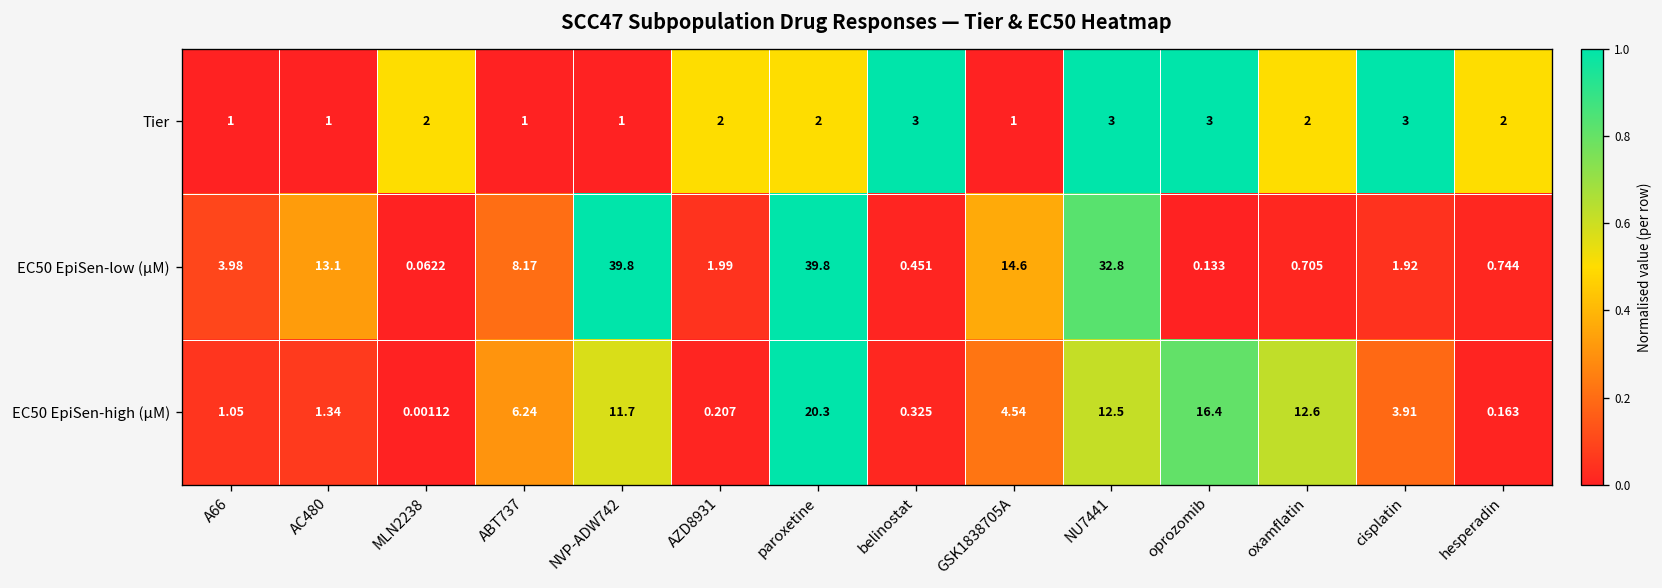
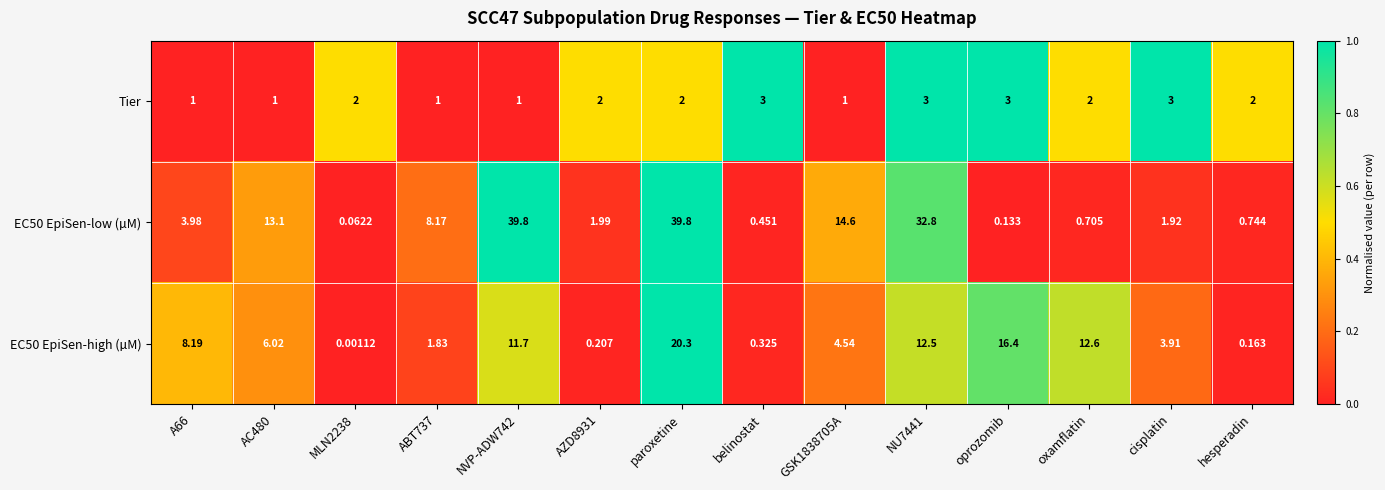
EC50 EpiSen-high (µM), A66: 1.05 -> 8.19
EC50 EpiSen-high (µM), AC480: 1.34 -> 6.02
EC50 EpiSen-high (µM), ABT737: 6.24 -> 1.83
